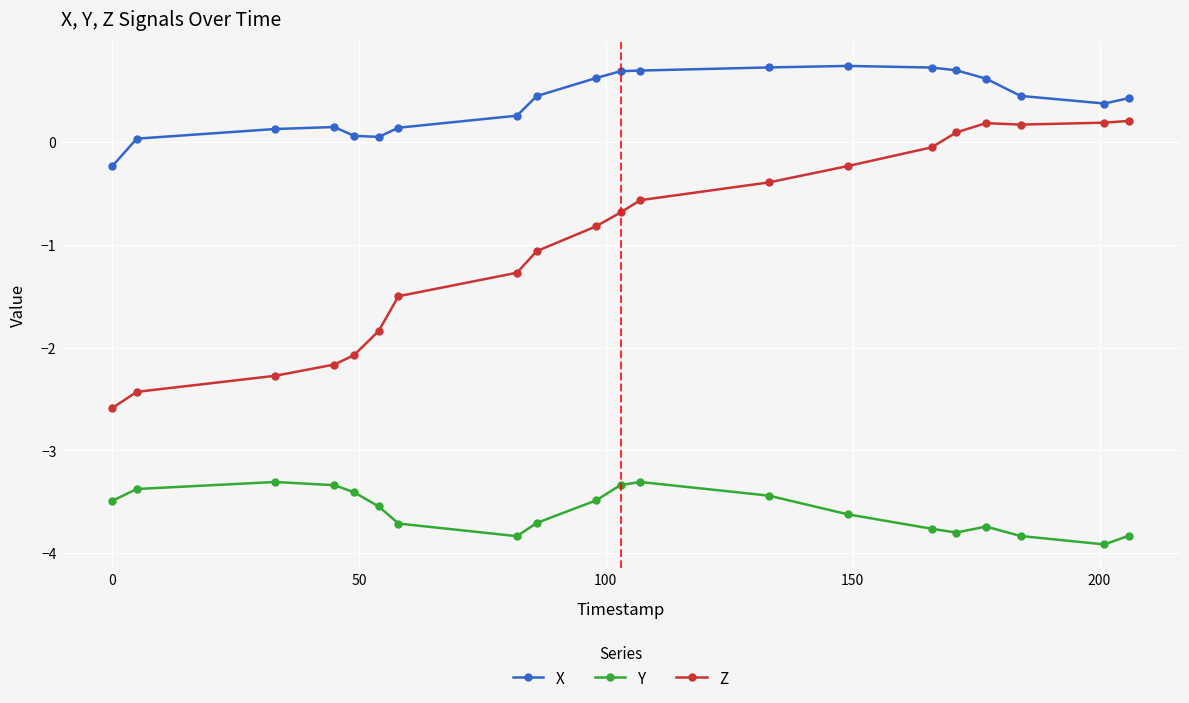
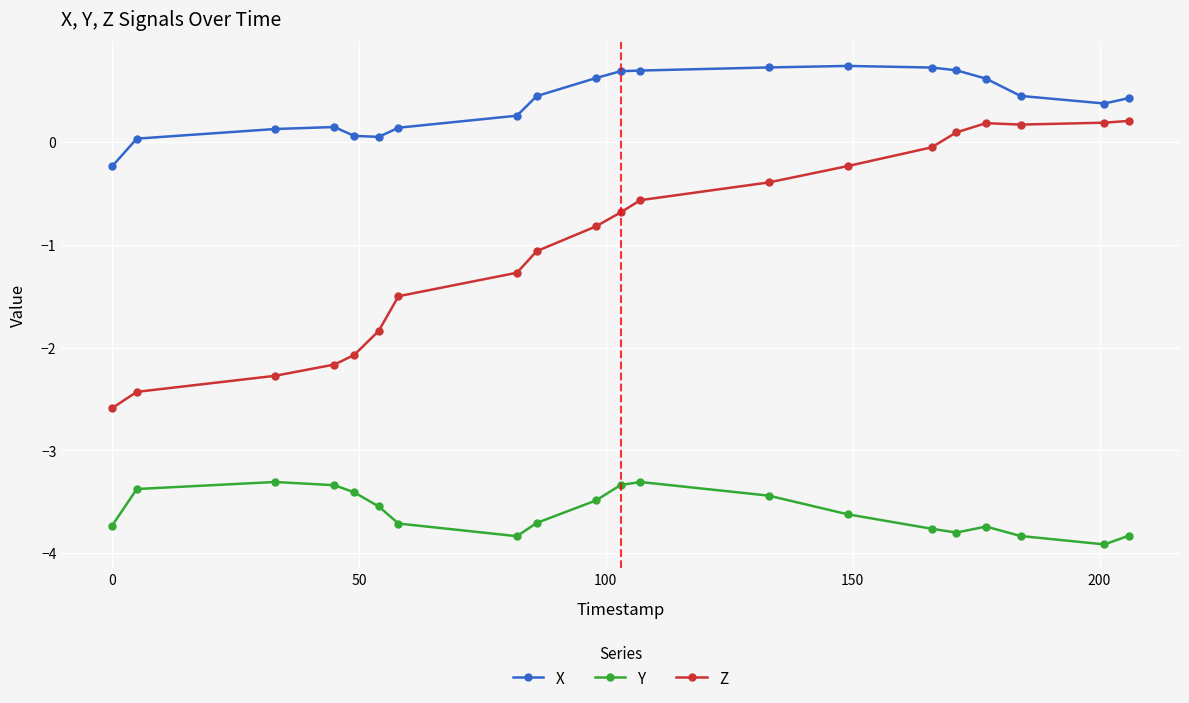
Y, 0: -3.49 -> -3.73
